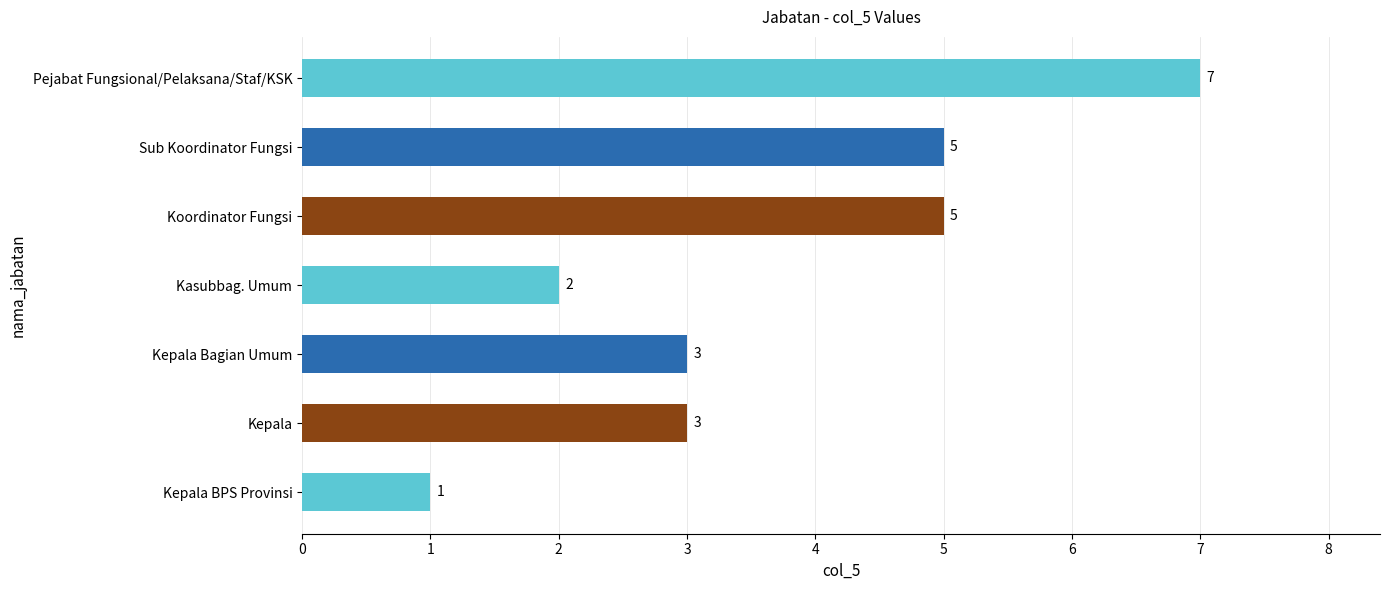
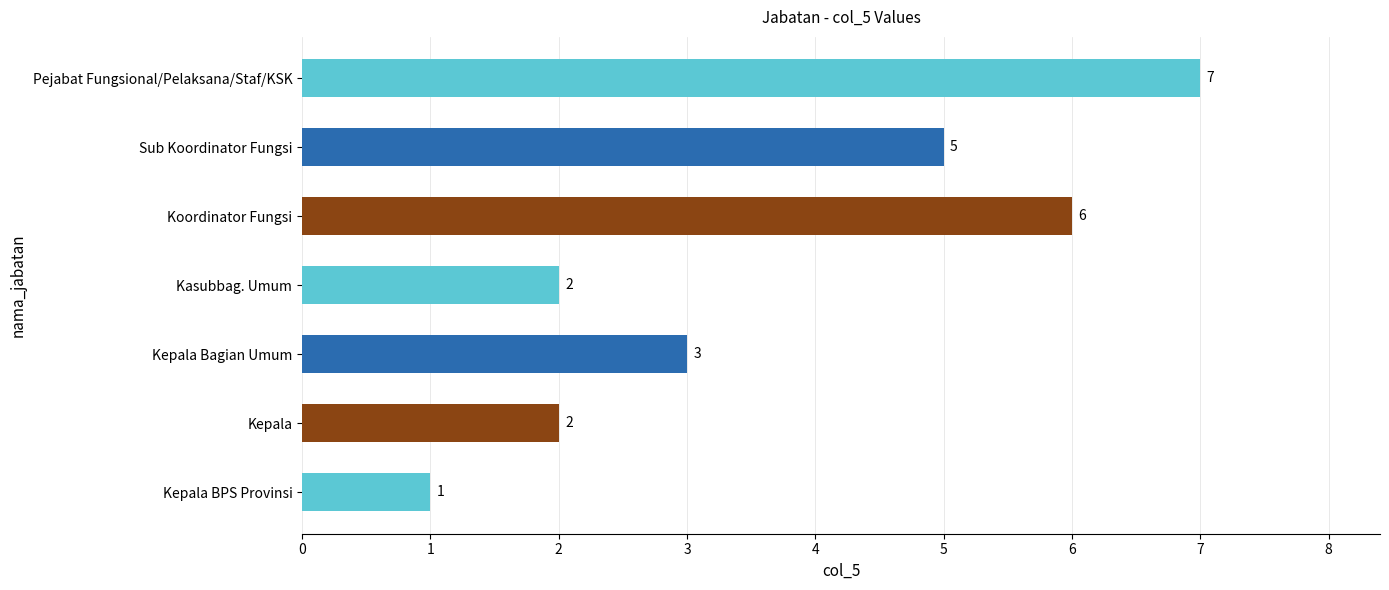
Koordinator Fungsi: 5 -> 6
Kepala: 3 -> 2
